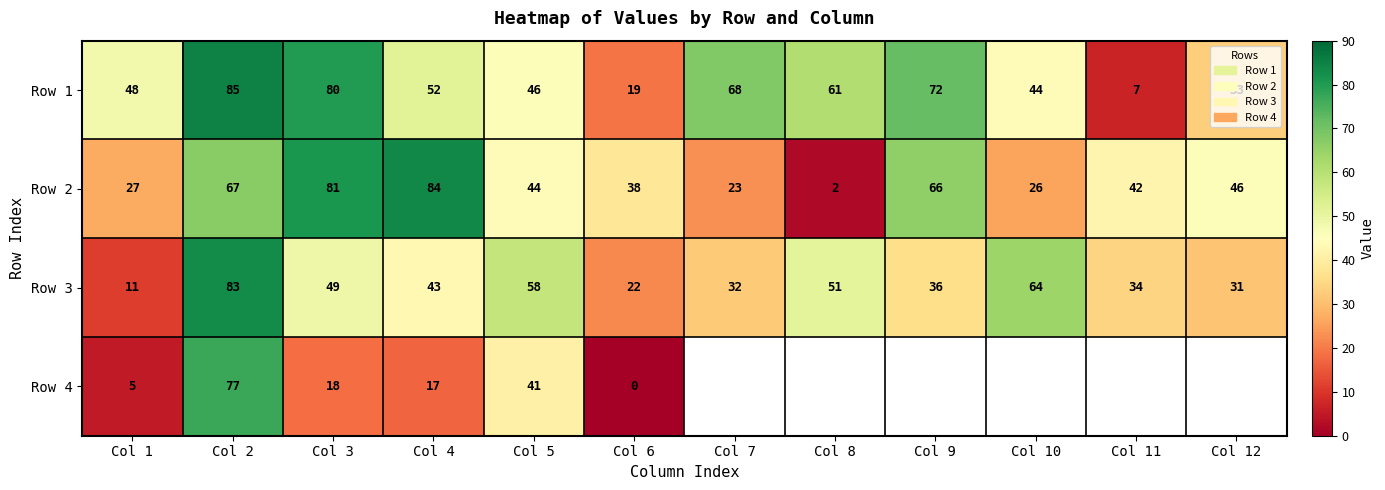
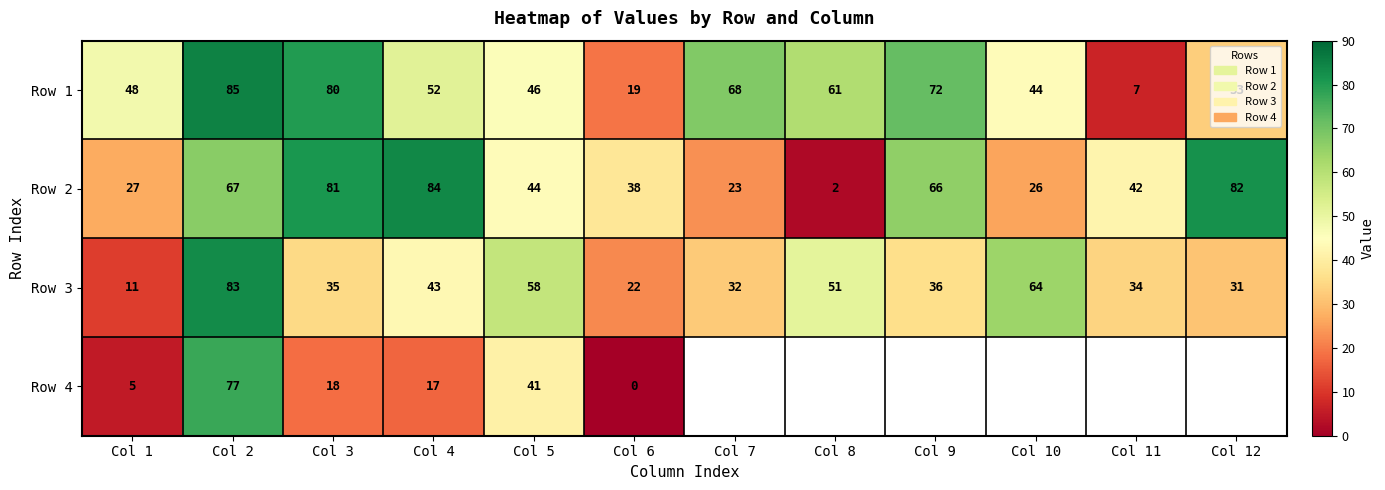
Row 2, Col 12: 46 -> 82
Row 3, Col 3: 49 -> 35
